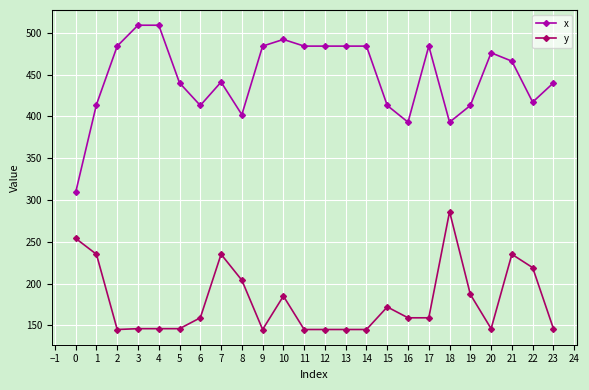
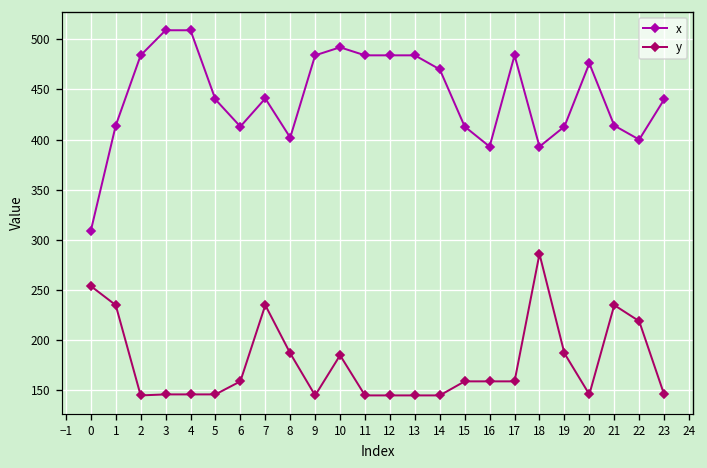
y, 8: 200 -> 190
x, 14: 480 -> 470
y, 15: 170 -> 160
x, 21: 470 -> 410
x, 22: 420 -> 400
